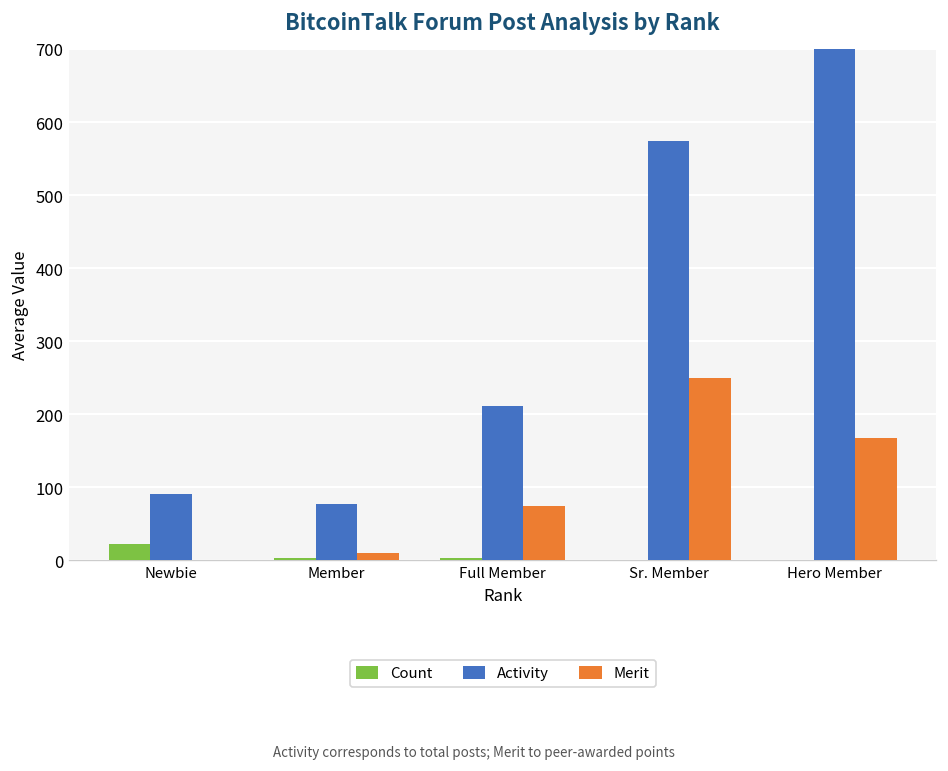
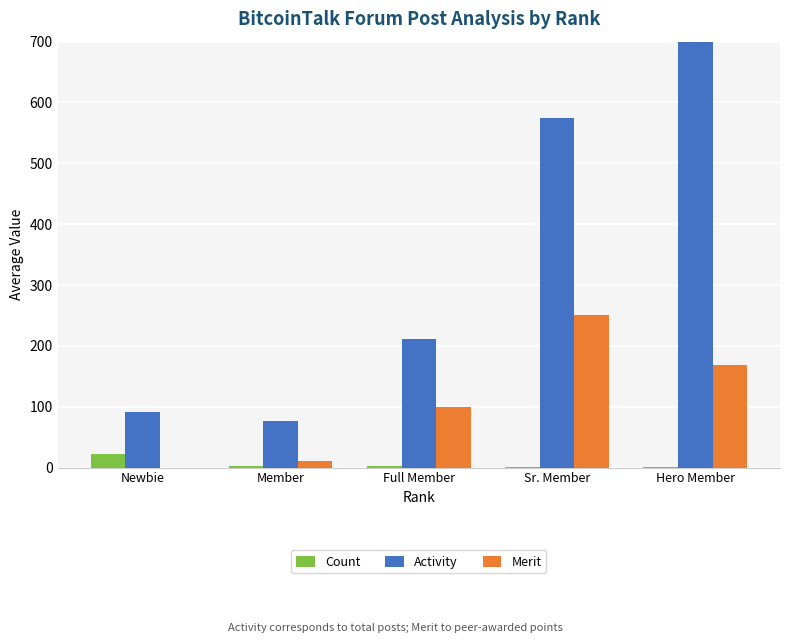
Merit, Full Member: 80 -> 100
